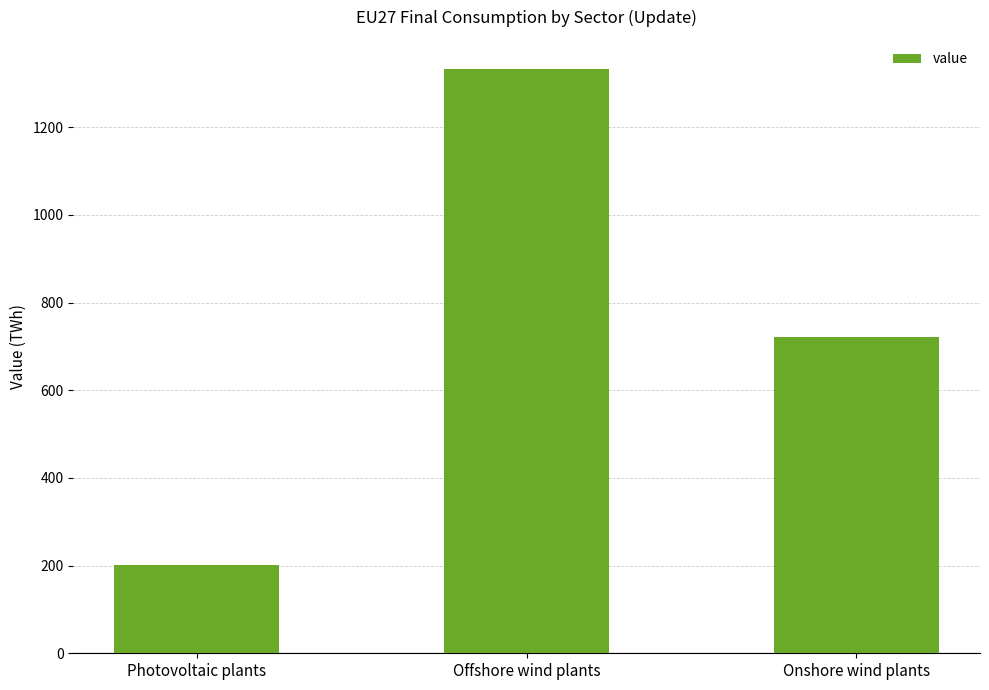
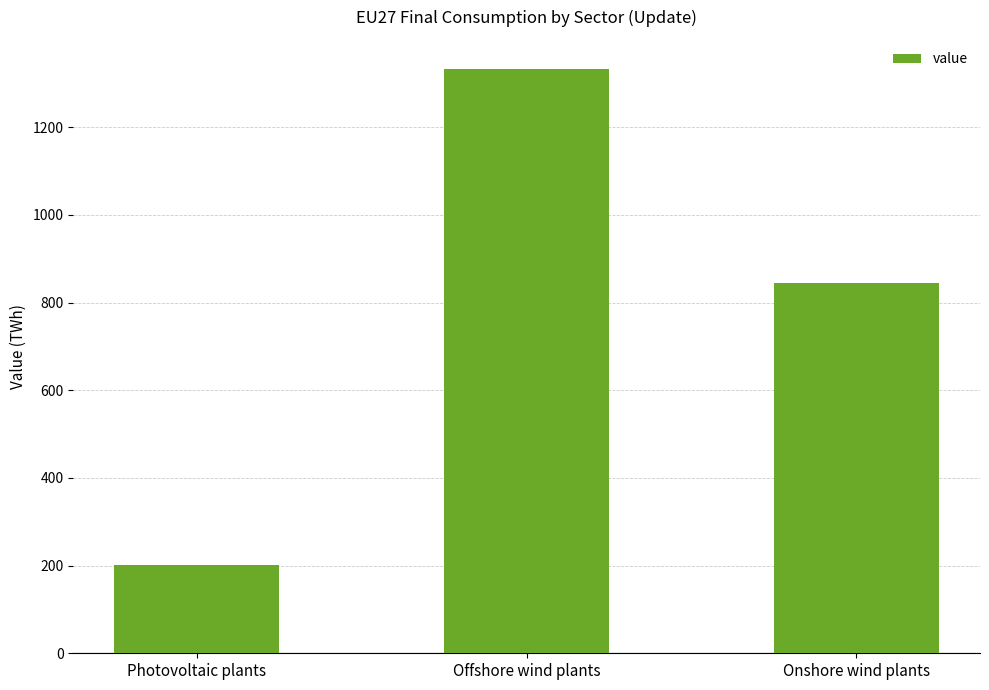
Onshore wind plants: 720 -> 840
